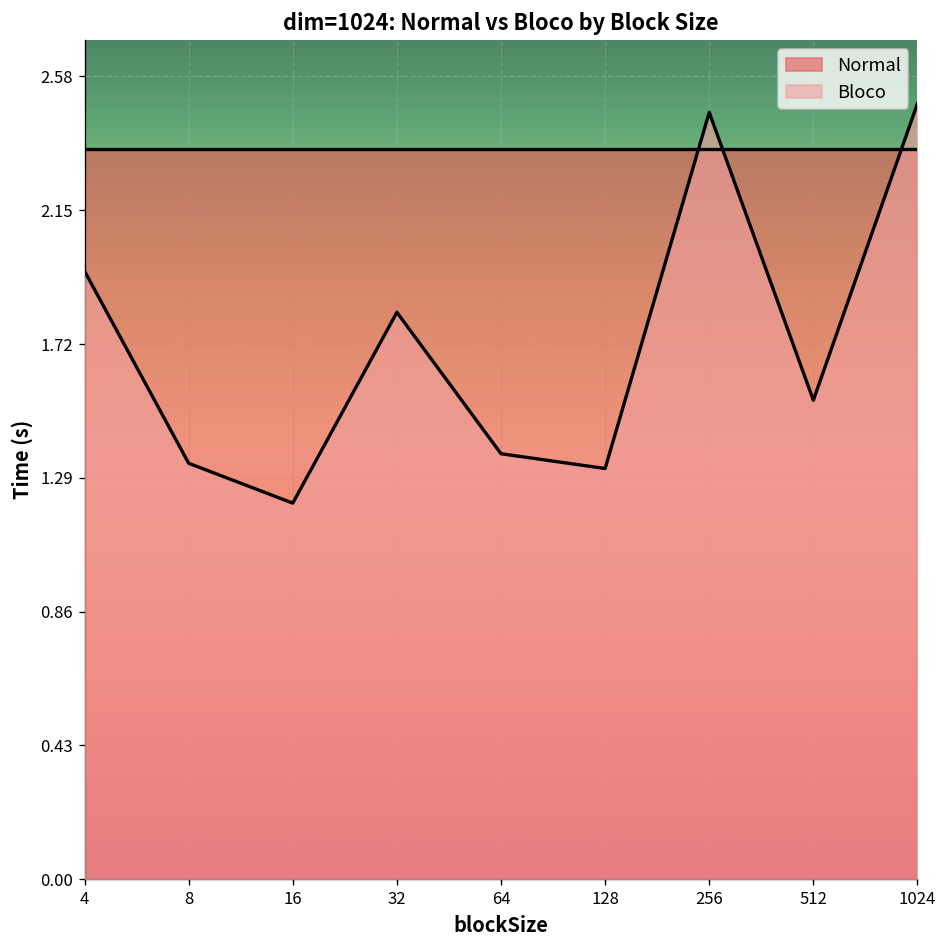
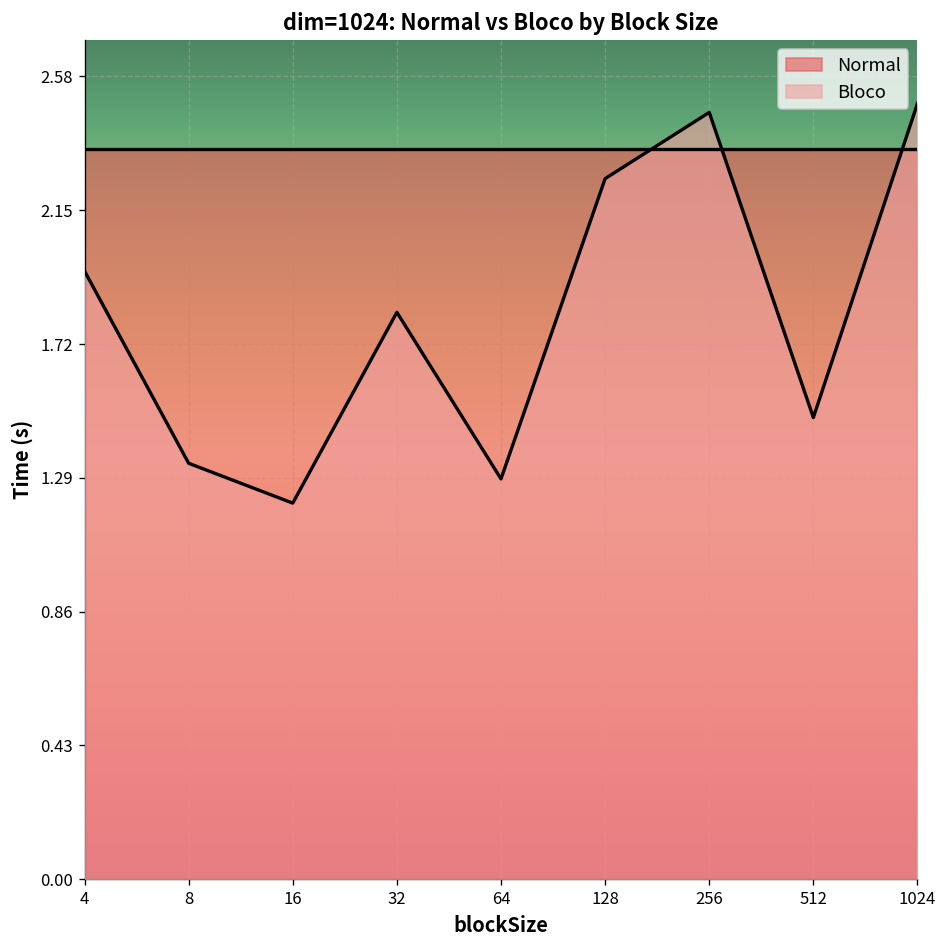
Bloco, 64: 1.37 -> 1.29
Bloco, 128: 1.32 -> 2.25
Bloco, 512: 1.54 -> 1.49
